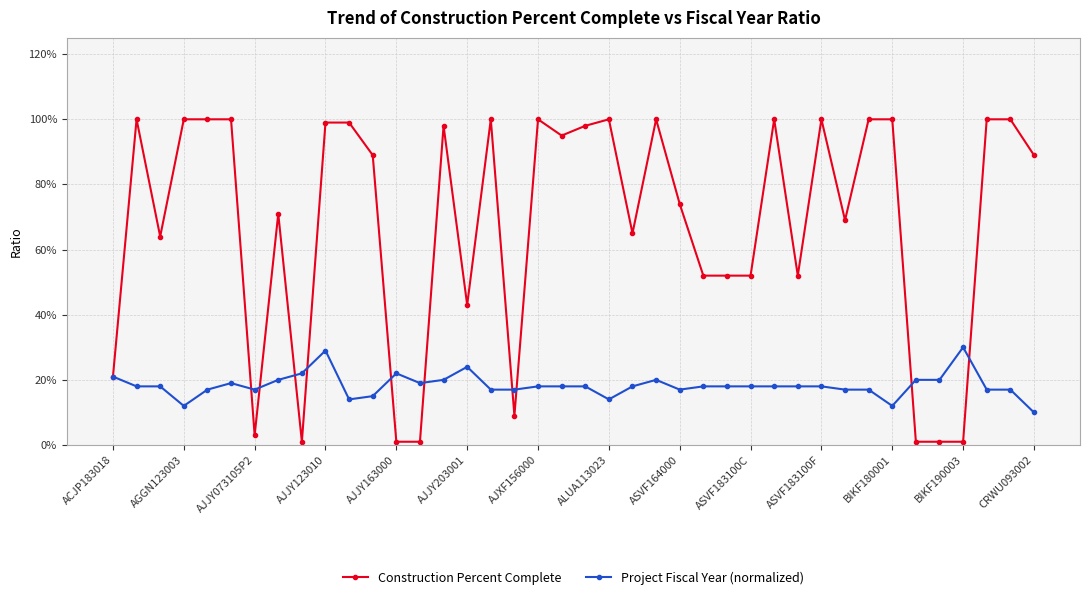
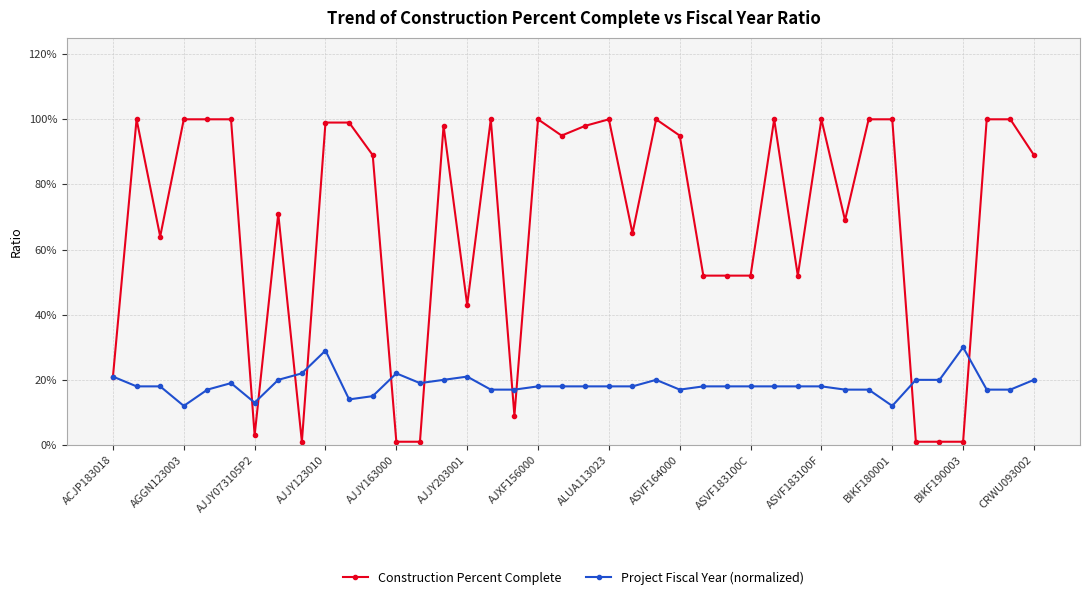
Project Fiscal Year (normalized), AJJY073105P2: 17% -> 13%
Project Fiscal Year (normalized), AJJY203001: 24% -> 21%
Project Fiscal Year (normalized), ALUA113023: 14% -> 18%
Construction Percent Complete, ASVF164000: 74% -> 95%
Project Fiscal Year (normalized), CRWU093002: 10% -> 20%
